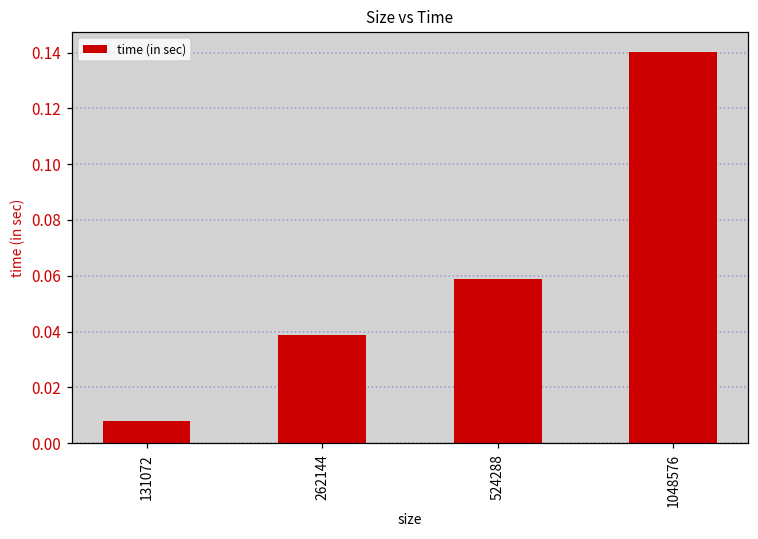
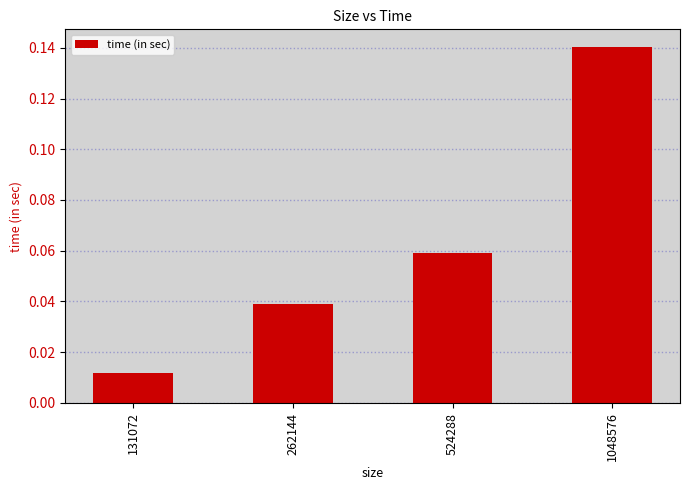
131072: 0.008 -> 0.012
